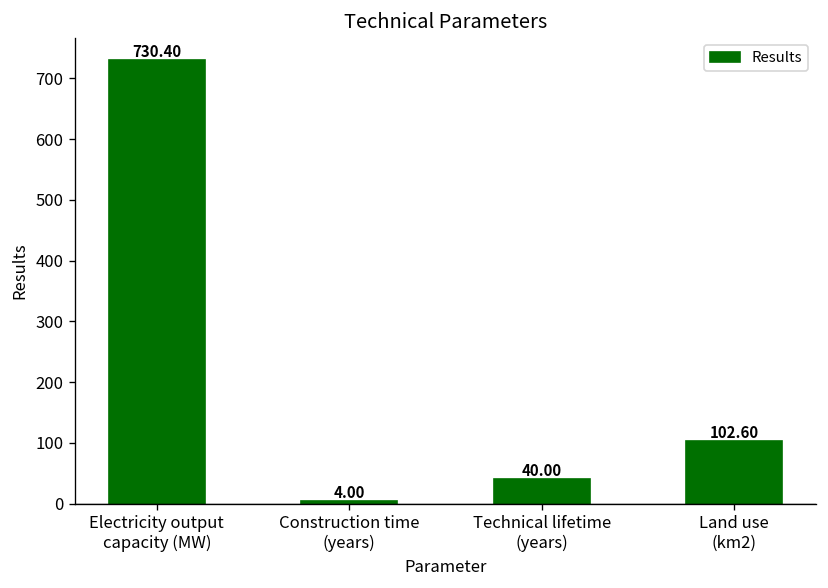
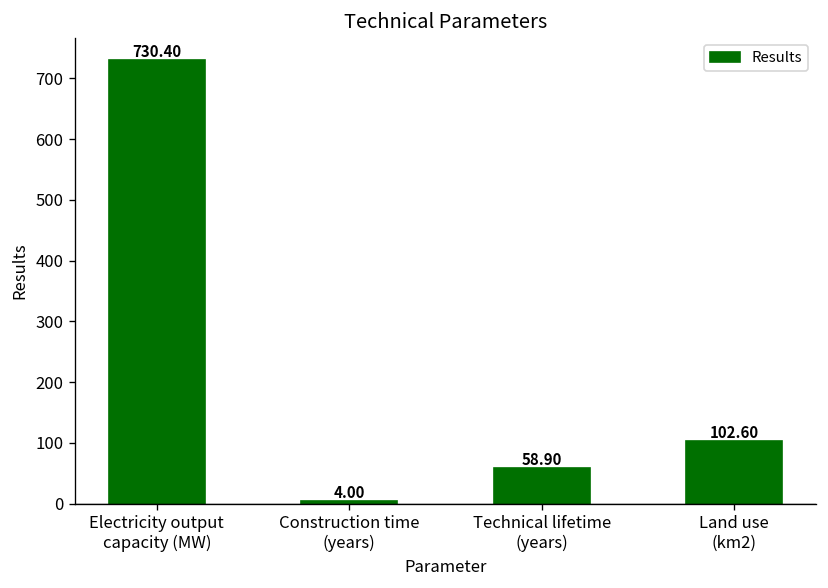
Technical lifetime (years): 40.00 -> 58.90
